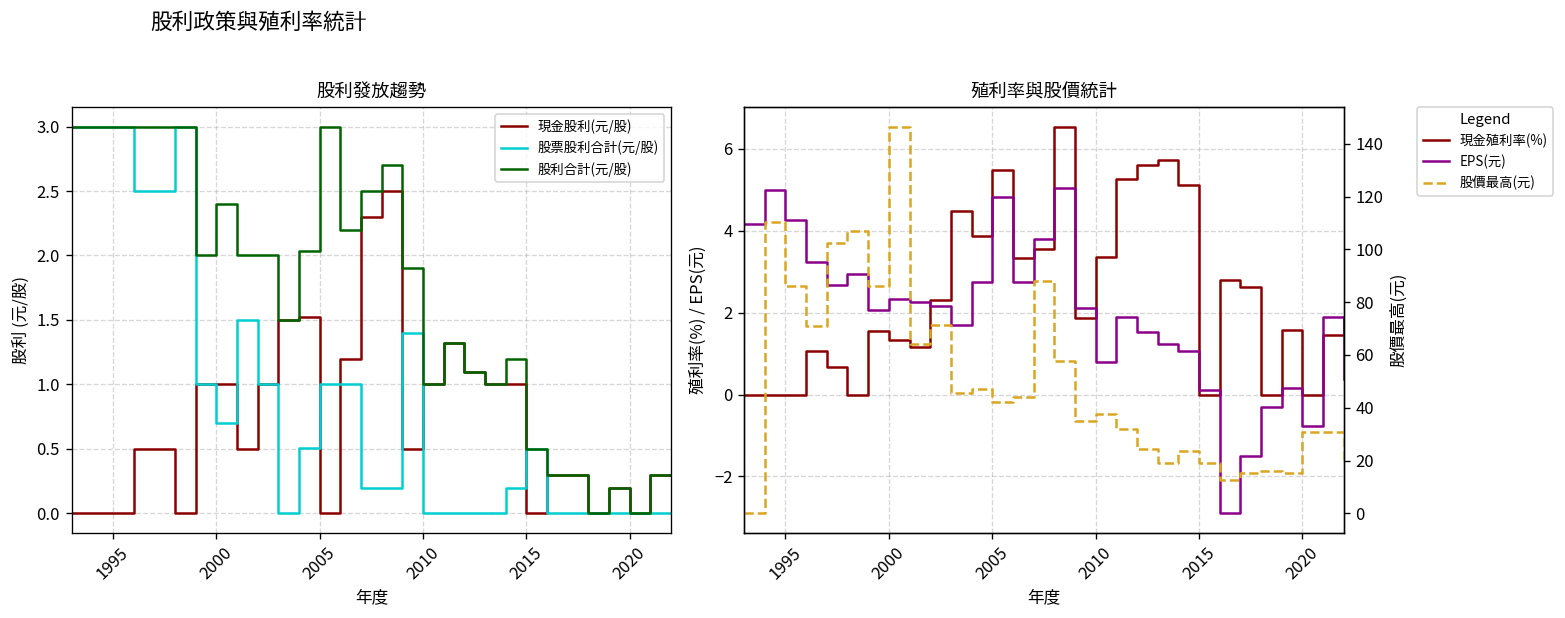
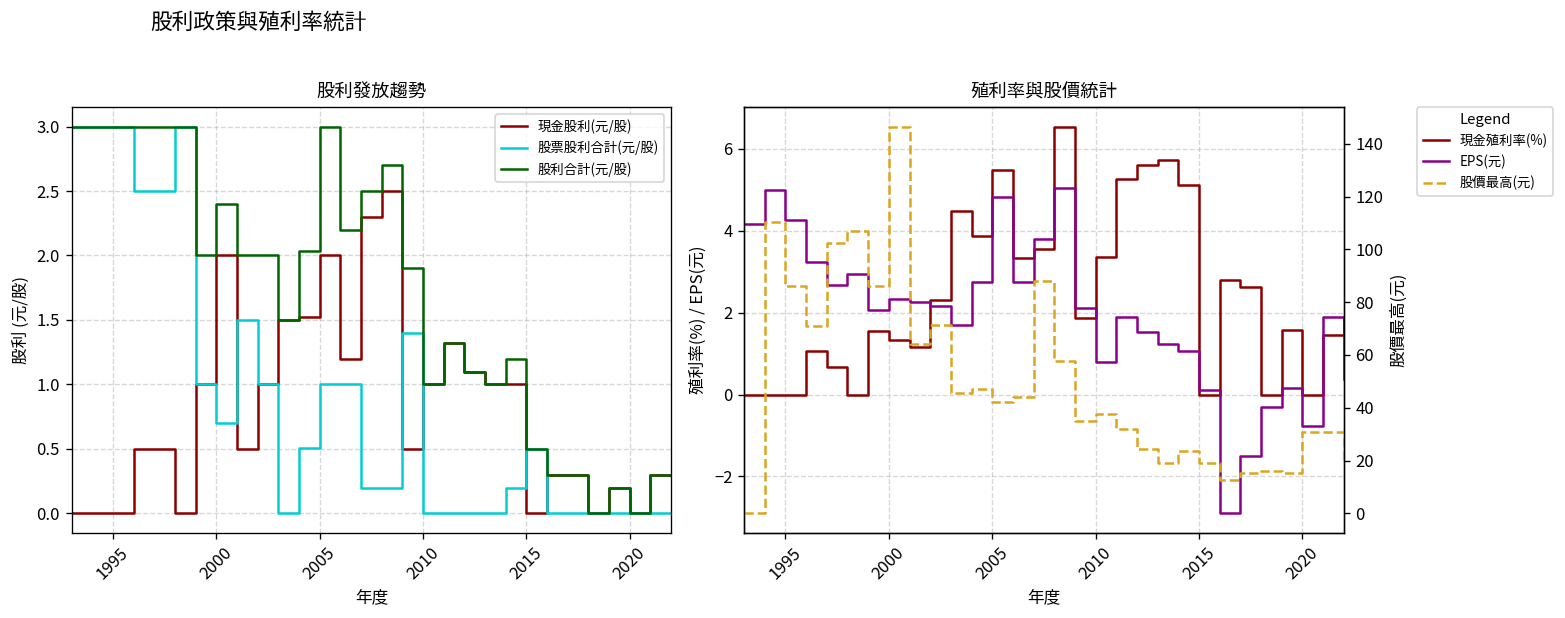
股利發放趨勢, 現金股利(元/股), 2000: 1 -> 2
股利發放趨勢, 現金股利(元/股), 2005: 0 -> 2
